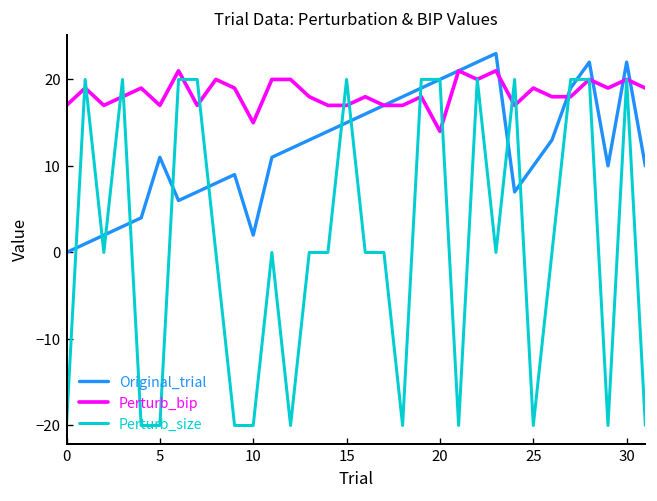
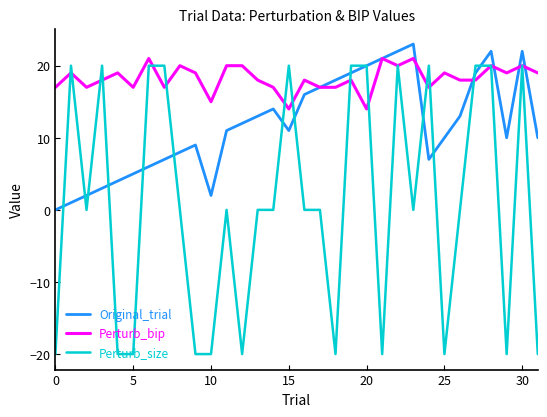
Original_trial, 5: 11 -> 5
Original_trial, 15: 15 -> 11
Perturb_bip, 15: 17 -> 14
